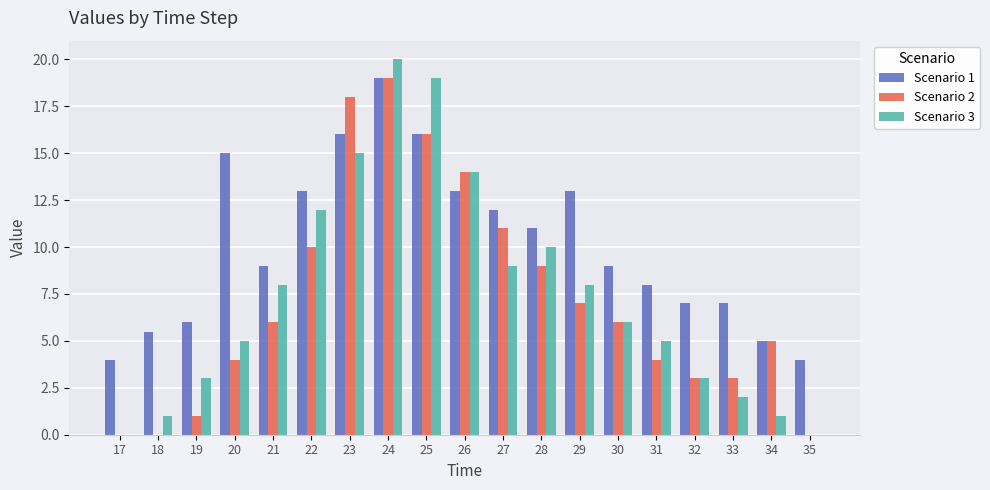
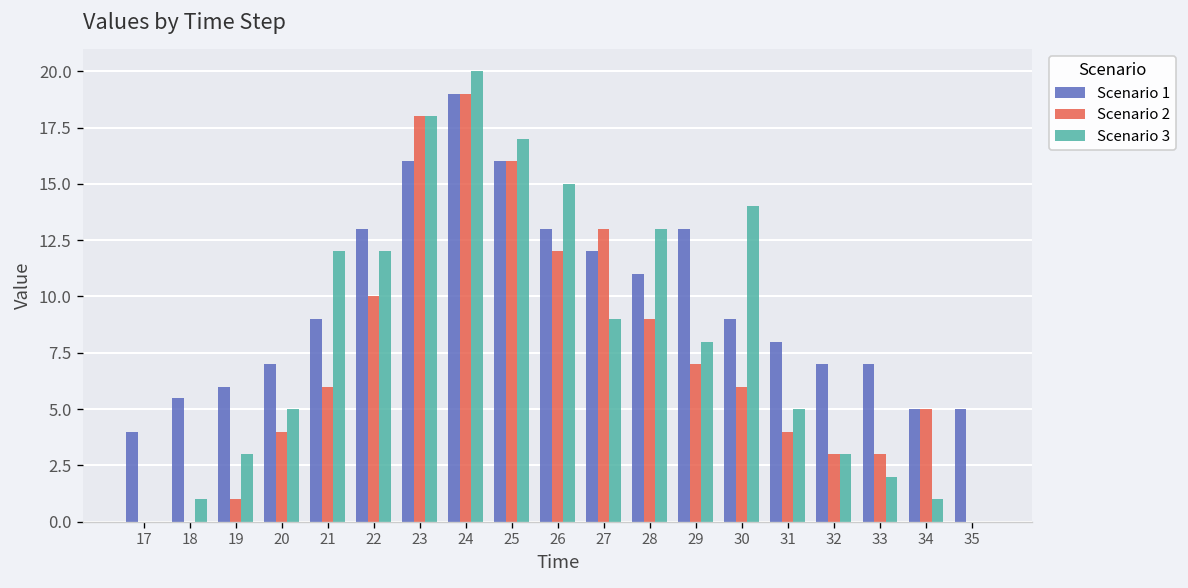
Scenario 1, 20: 15 -> 7
Scenario 3, 21: 8 -> 12
Scenario 3, 23: 15 -> 18
Scenario 3, 25: 19 -> 17
Scenario 2, 26: 14 -> 12
Scenario 3, 26: 14 -> 15
Scenario 2, 27: 11 -> 13
Scenario 3, 28: 10 -> 13
Scenario 3, 30: 6 -> 14
Scenario 1, 35: 4 -> 5
